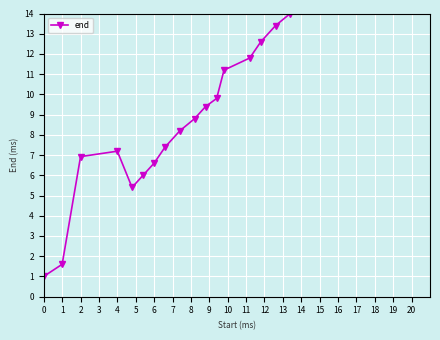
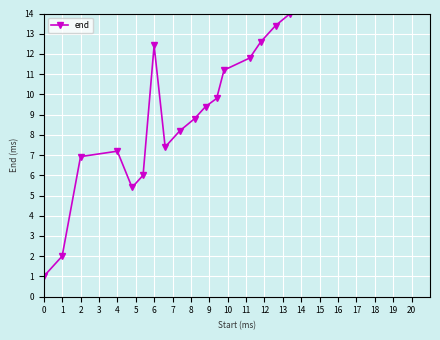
1: 1.6 -> 2.0
6: 6.6 -> 12.4
